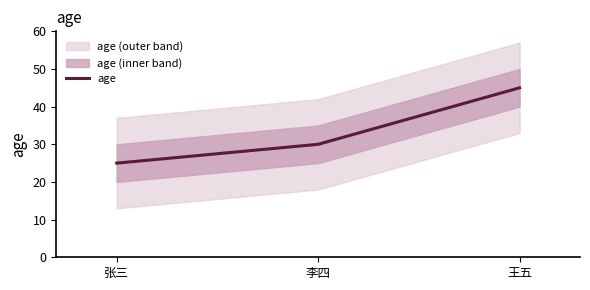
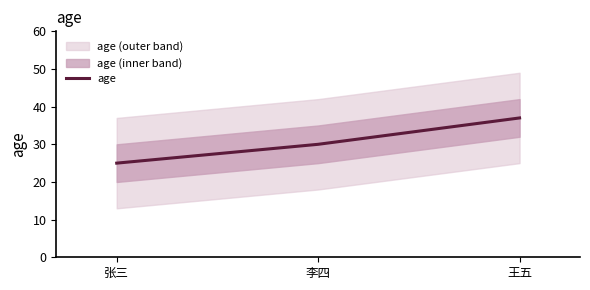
age, 王五: 45 -> 37
